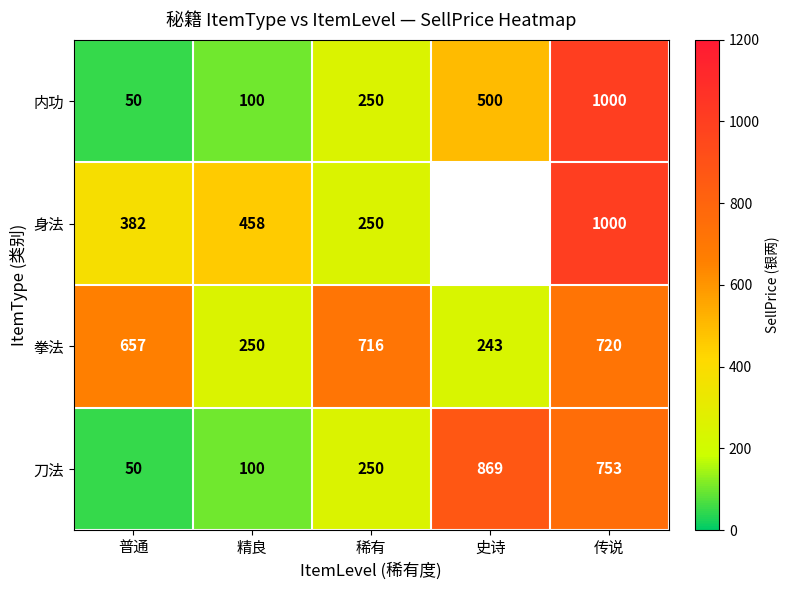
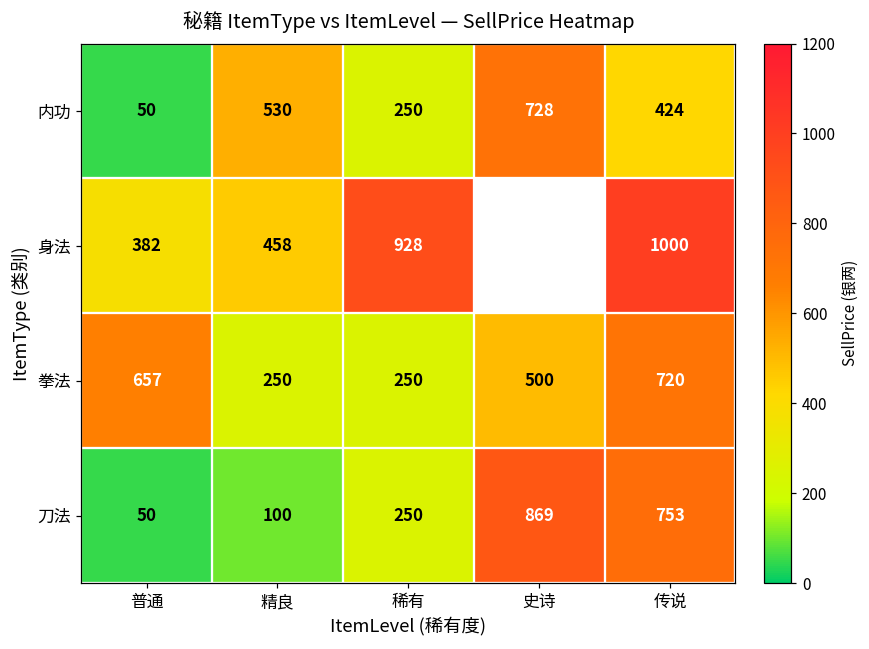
内功, 精良: 100 -> 530
内功, 史诗: 500 -> 728
内功, 传说: 1000 -> 424
身法, 稀有: 250 -> 928
拳法, 稀有: 716 -> 250
拳法, 史诗: 243 -> 500
